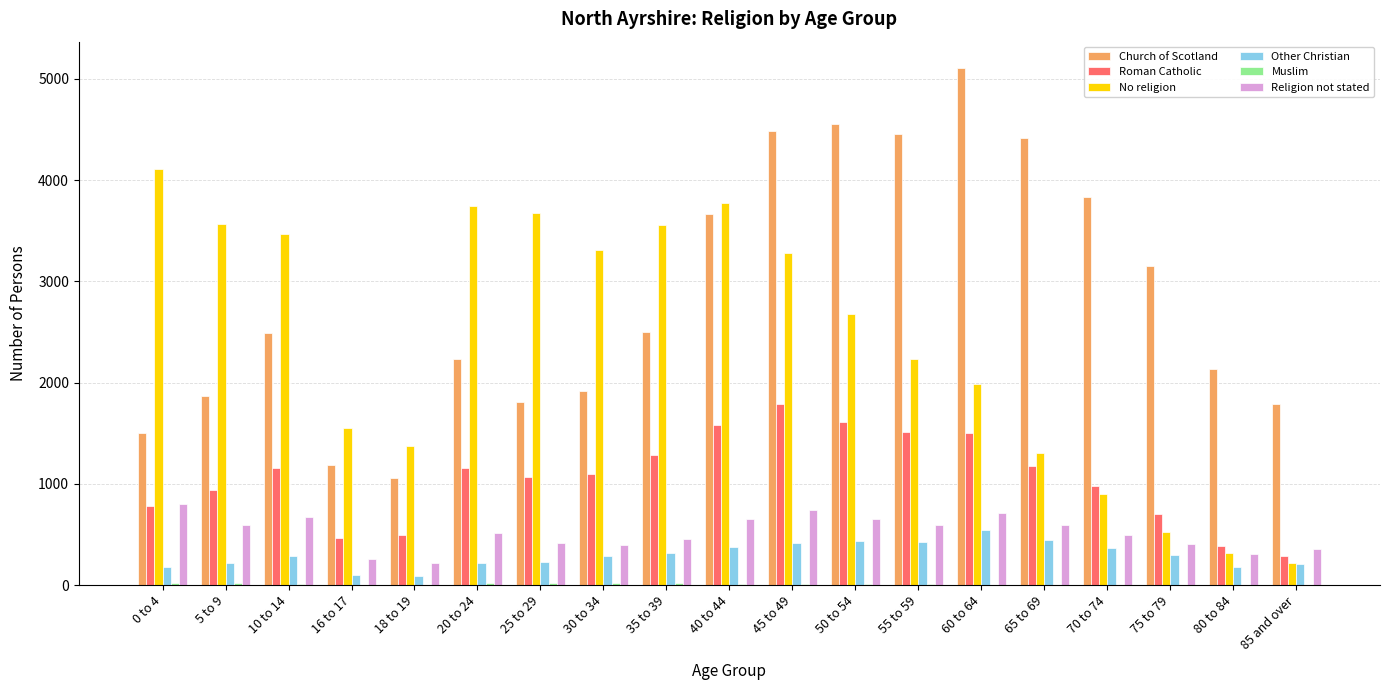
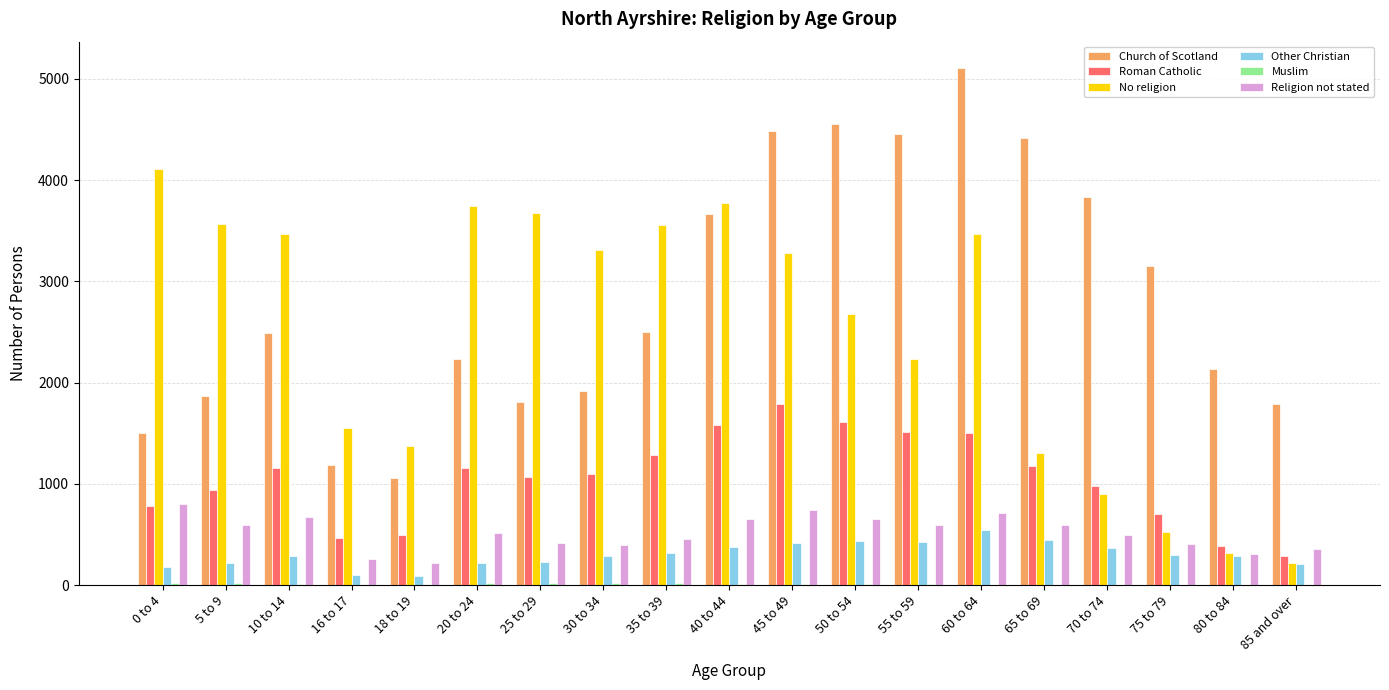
No religion, 60 to 64: 1980 -> 3460
Other Christian, 80 to 84: 180 -> 290
